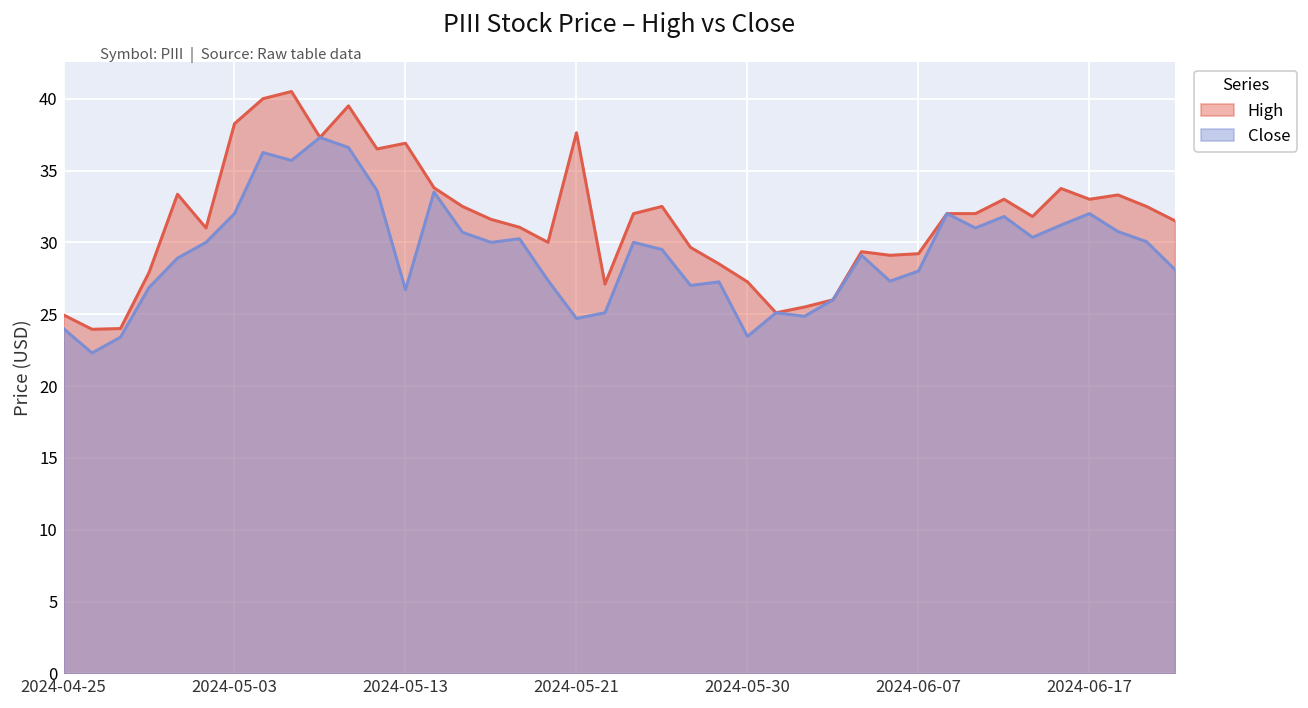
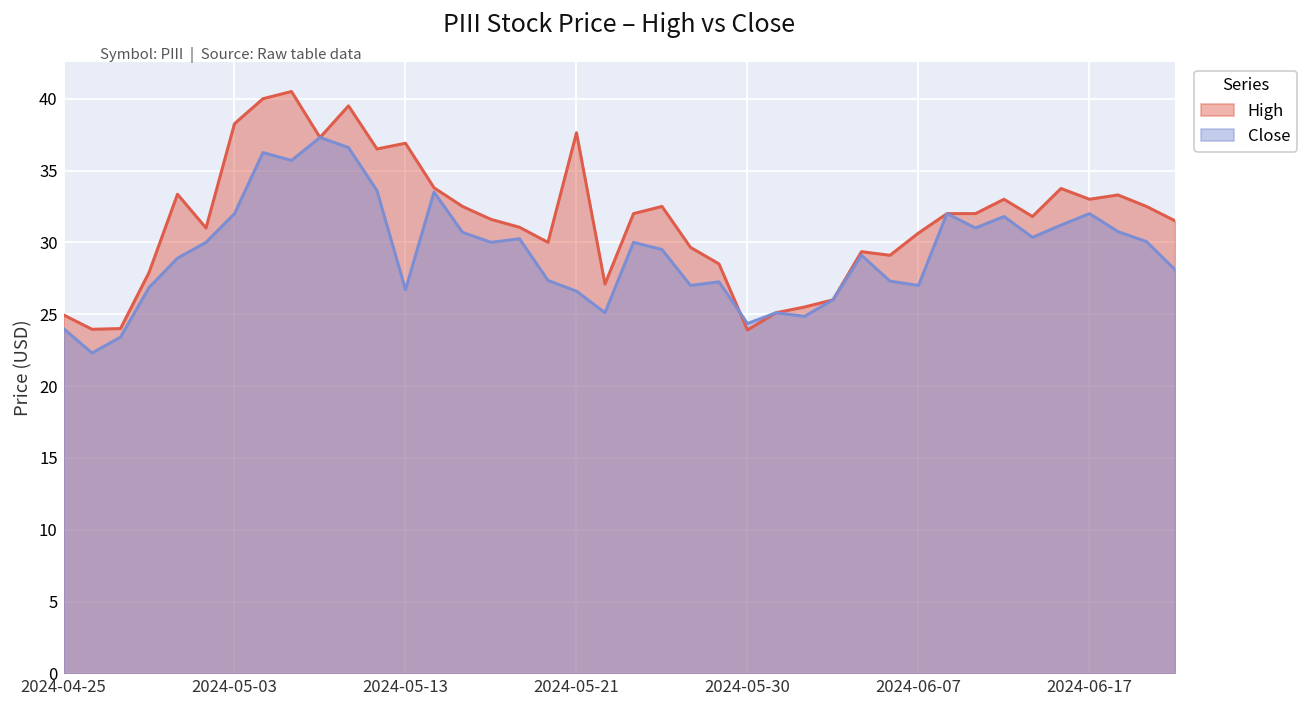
Close, 2024-05-21: 24.7 -> 26.6
High, 2024-05-30: 27.3 -> 23.9
Close, 2024-05-30: 23.5 -> 24.4
High, 2024-06-07: 29.2 -> 30.7
Close, 2024-06-07: 28 -> 27
